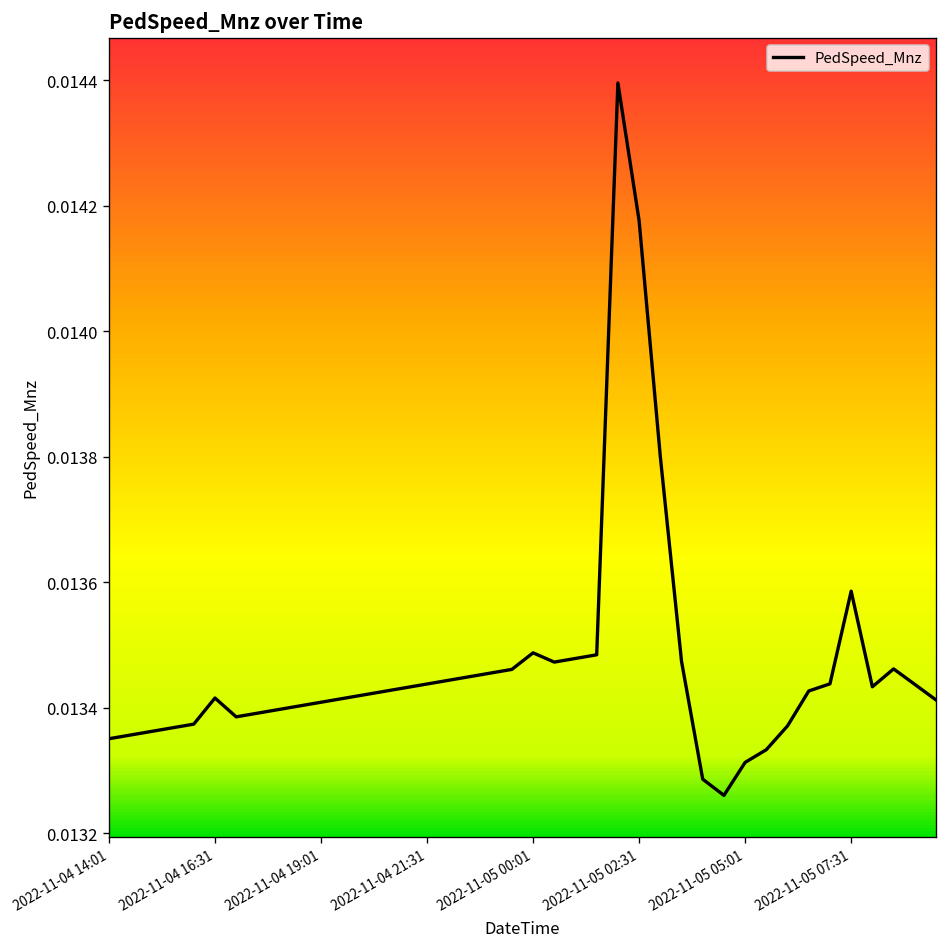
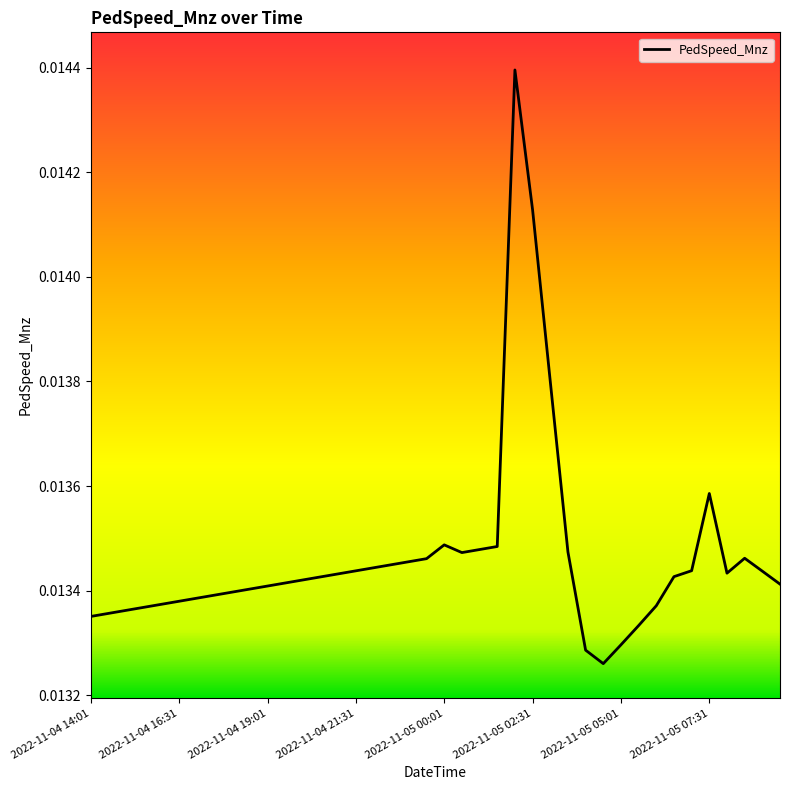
2022-11-04 16:31: 0.01342 -> 0.01338
2022-11-05 02:31: 0.01418 -> 0.01413
2022-11-05 05:01: 0.01331 -> 0.01330
